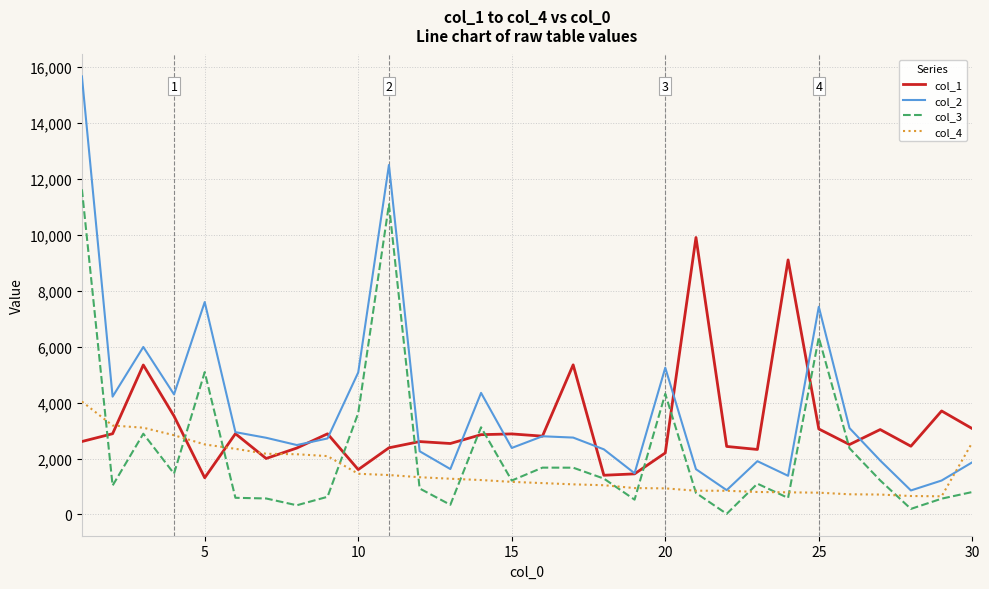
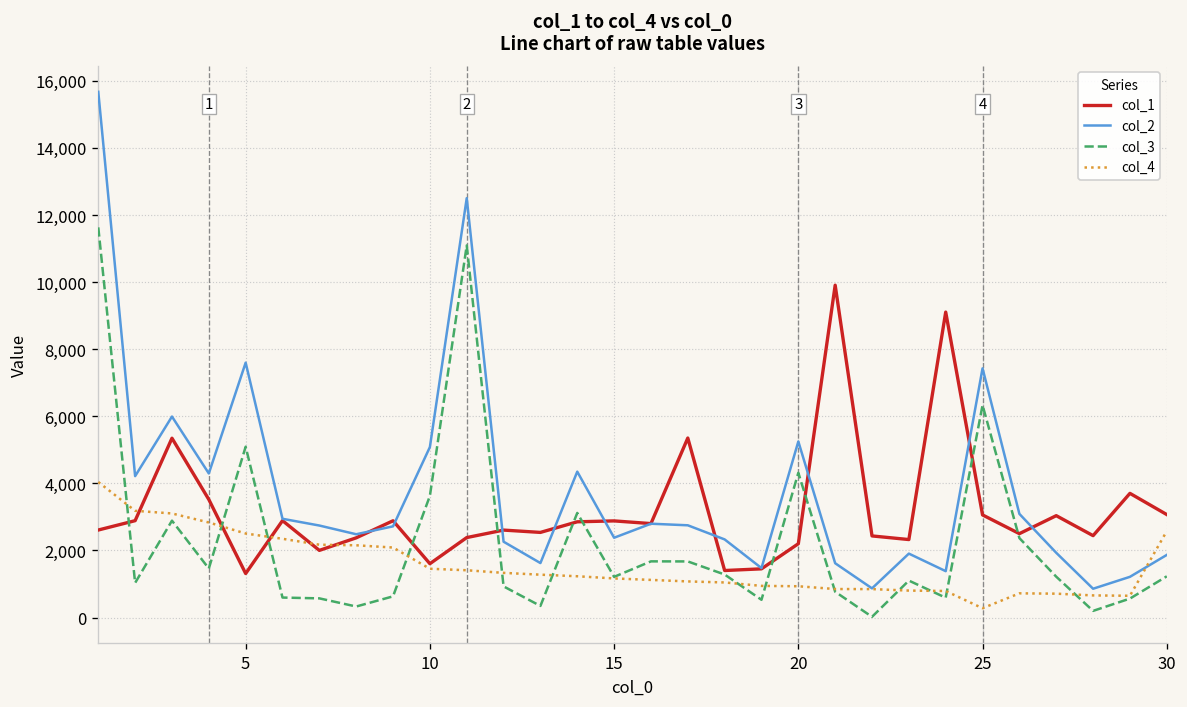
col_4, 25: 800 -> 300
col_3, 30: 800 -> 1,200
